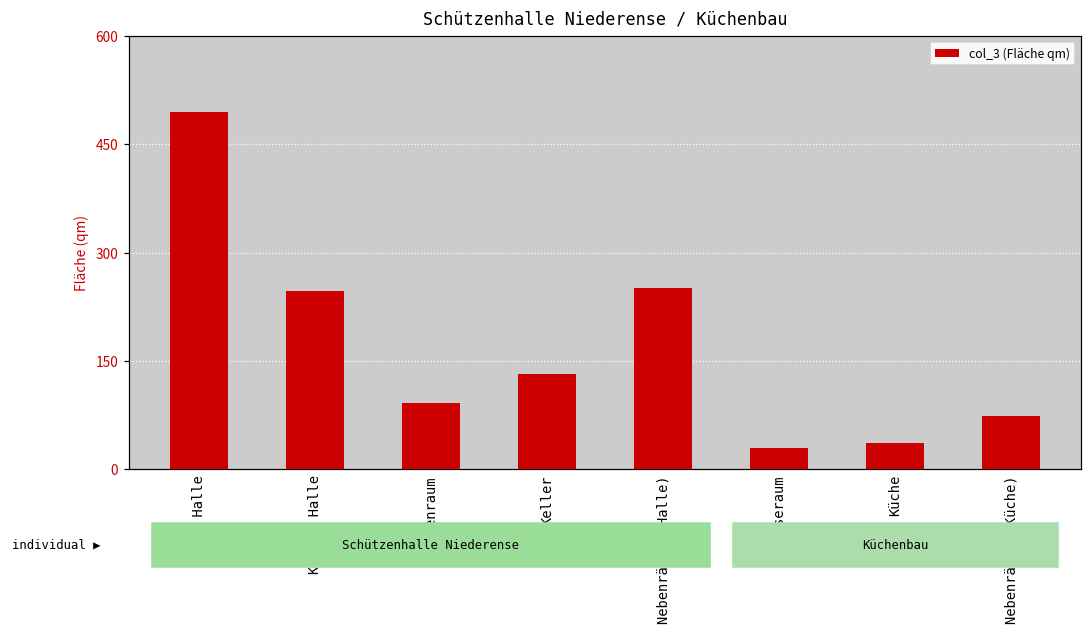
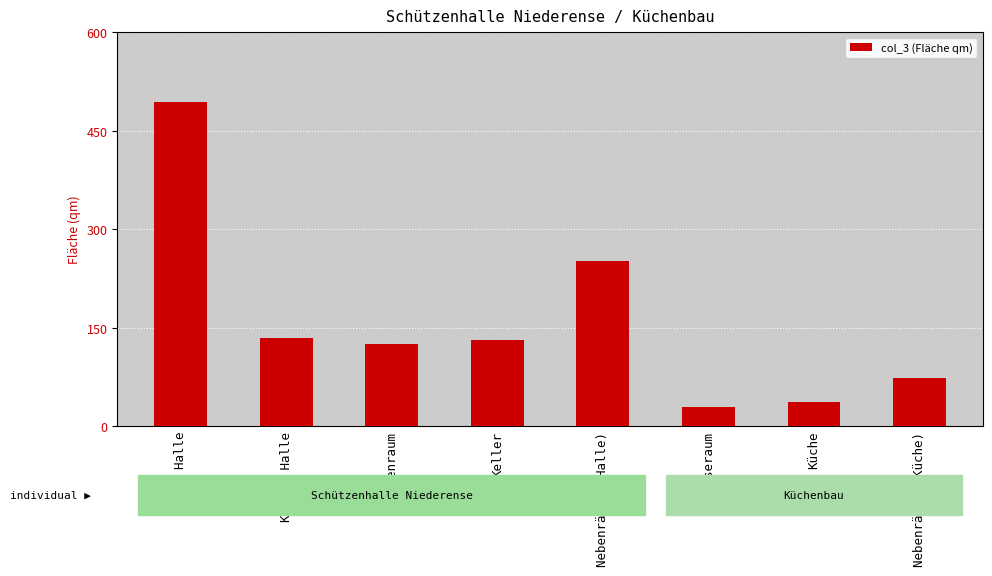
Kleine Halle: 250 -> 130
Bühnenraum: 90 -> 130
